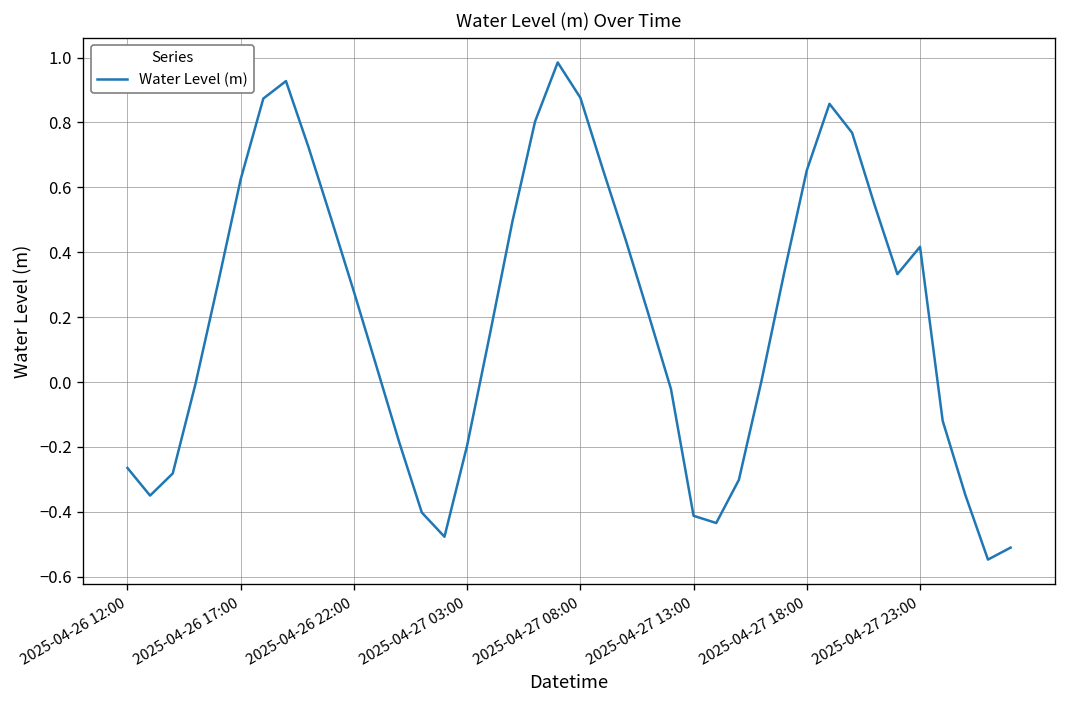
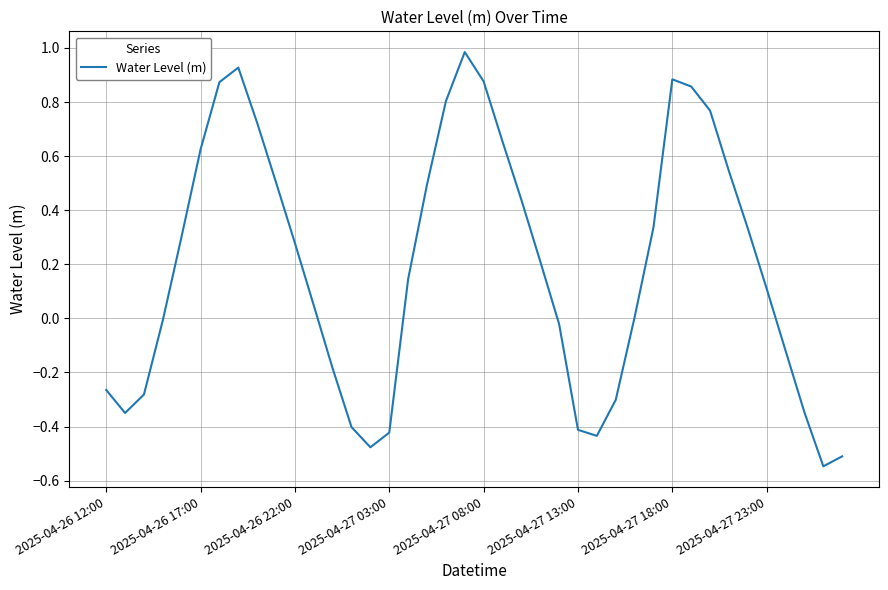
2025-04-27 03:00: -0.20 -> -0.42
2025-04-27 18:00: 0.65 -> 0.88
2025-04-27 23:00: 0.42 -> 0.11
